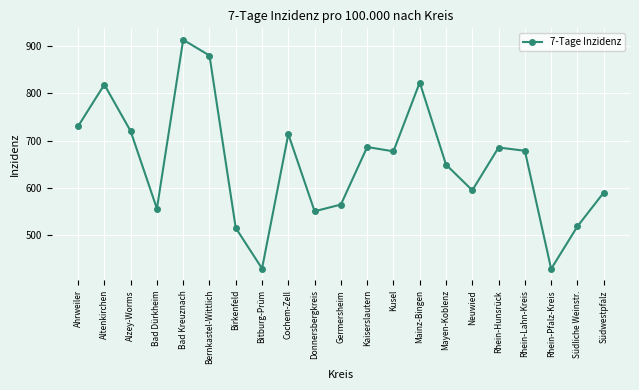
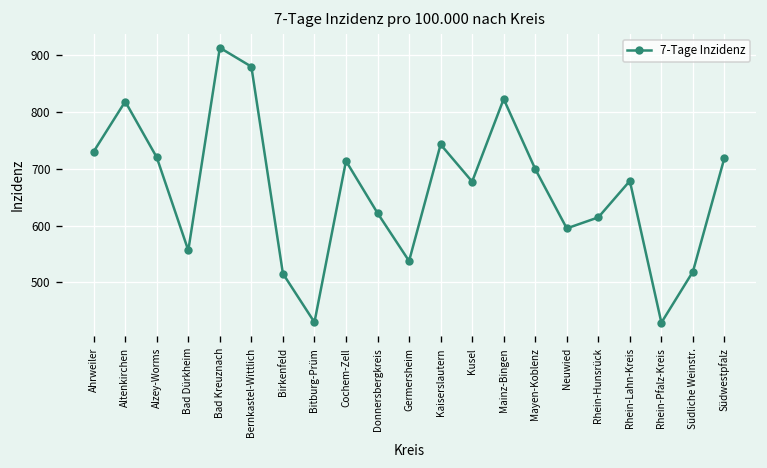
Donnersbergkreis: 550 -> 620
Germersheim: 570 -> 540
Kaiserslautern: 690 -> 740
Mayen-Koblenz: 650 -> 700
Rhein-Hunsrück: 690 -> 610
Südwestpfalz: 590 -> 720
